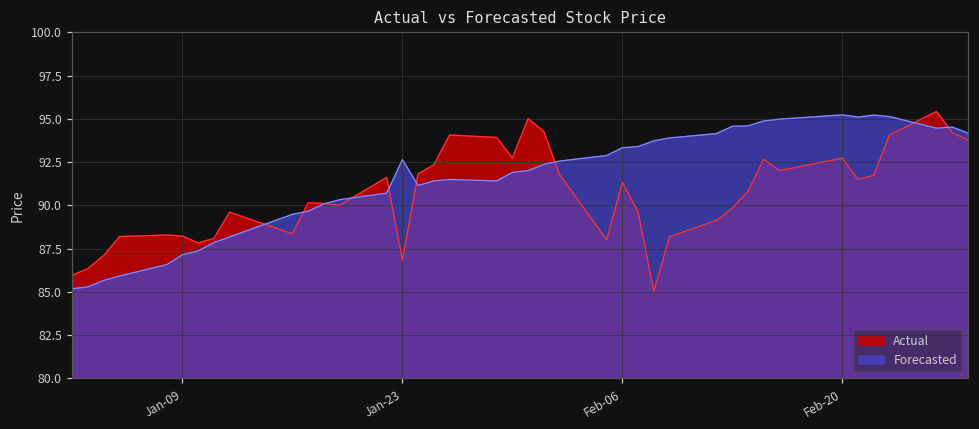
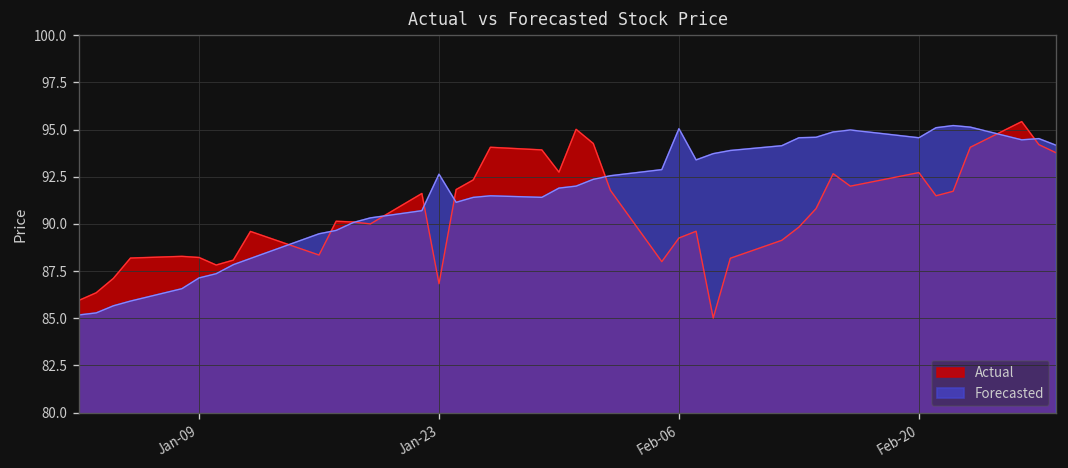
Actual, Feb-06: 91.3 -> 89.3
Forecasted, Feb-06: 93.3 -> 95.0
Forecasted, Feb-20: 95.2 -> 94.6
